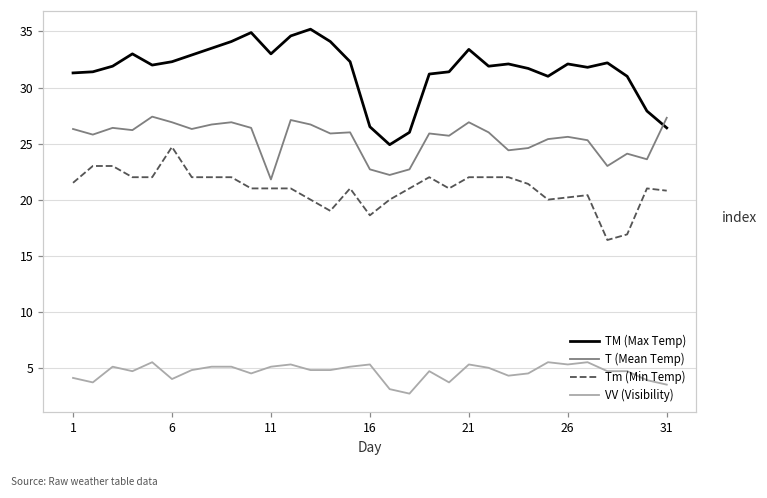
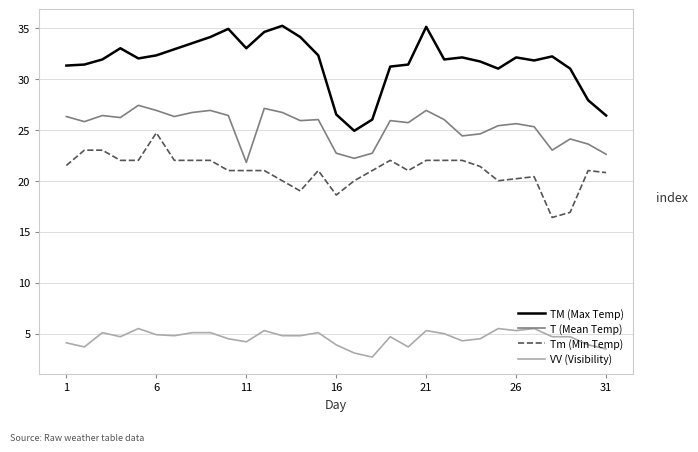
VV (Visibility), 6: 4.0 -> 4.9
VV (Visibility), 11: 5.1 -> 4.2
VV (Visibility), 16: 5.3 -> 3.9
TM (Max Temp), 21: 33.4 -> 35.1
T (Mean Temp), 31: 27.3 -> 22.6
